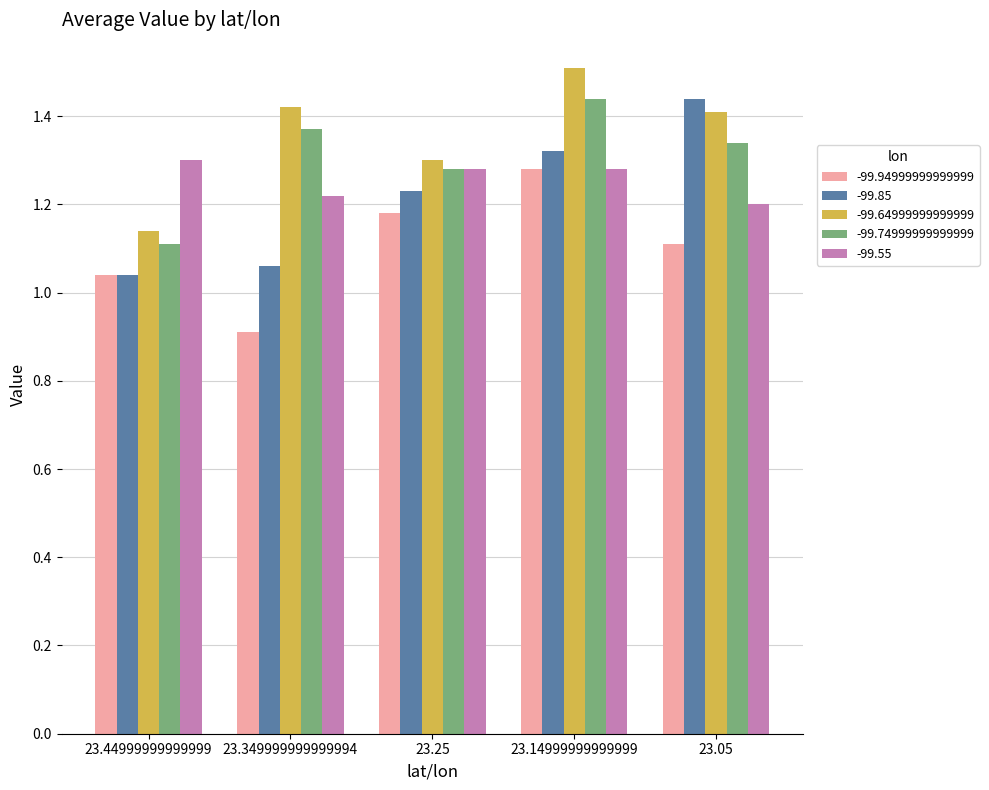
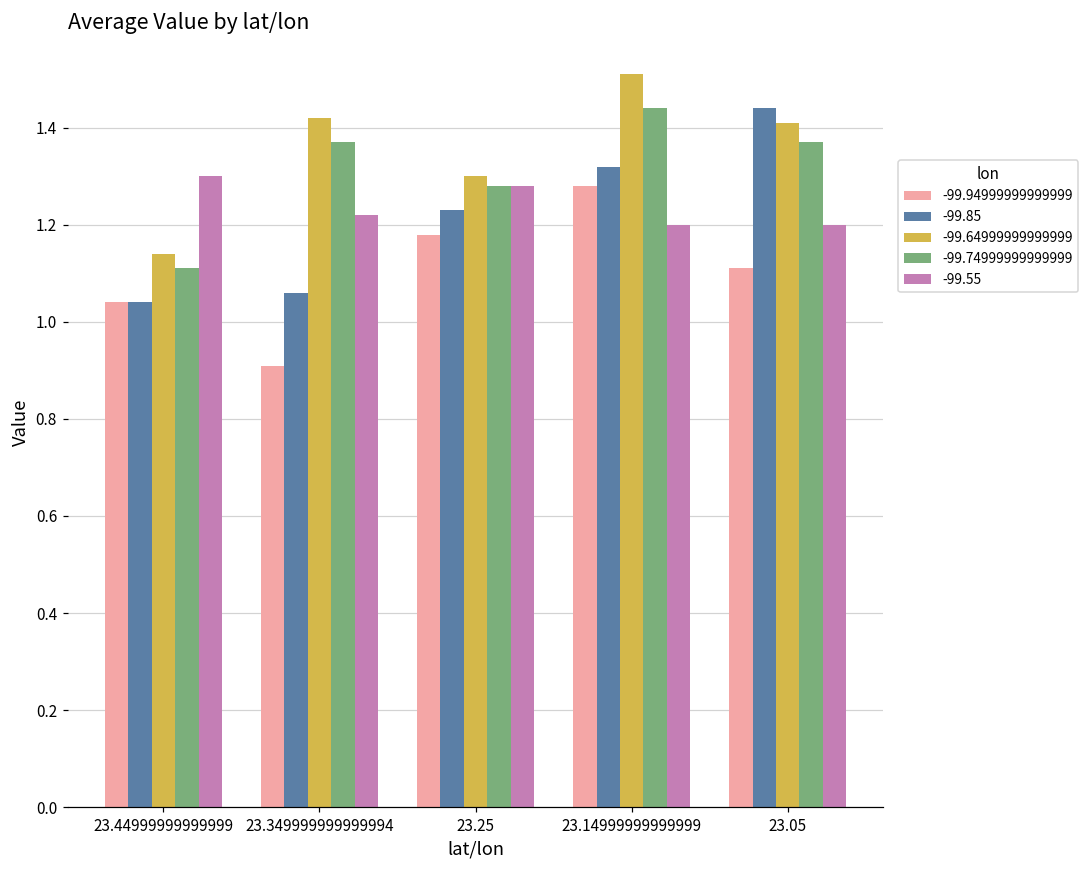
-99.55, 23.14999999999999: 1.28 -> 1.20
-99.74999999999999, 23.05: 1.34 -> 1.37
